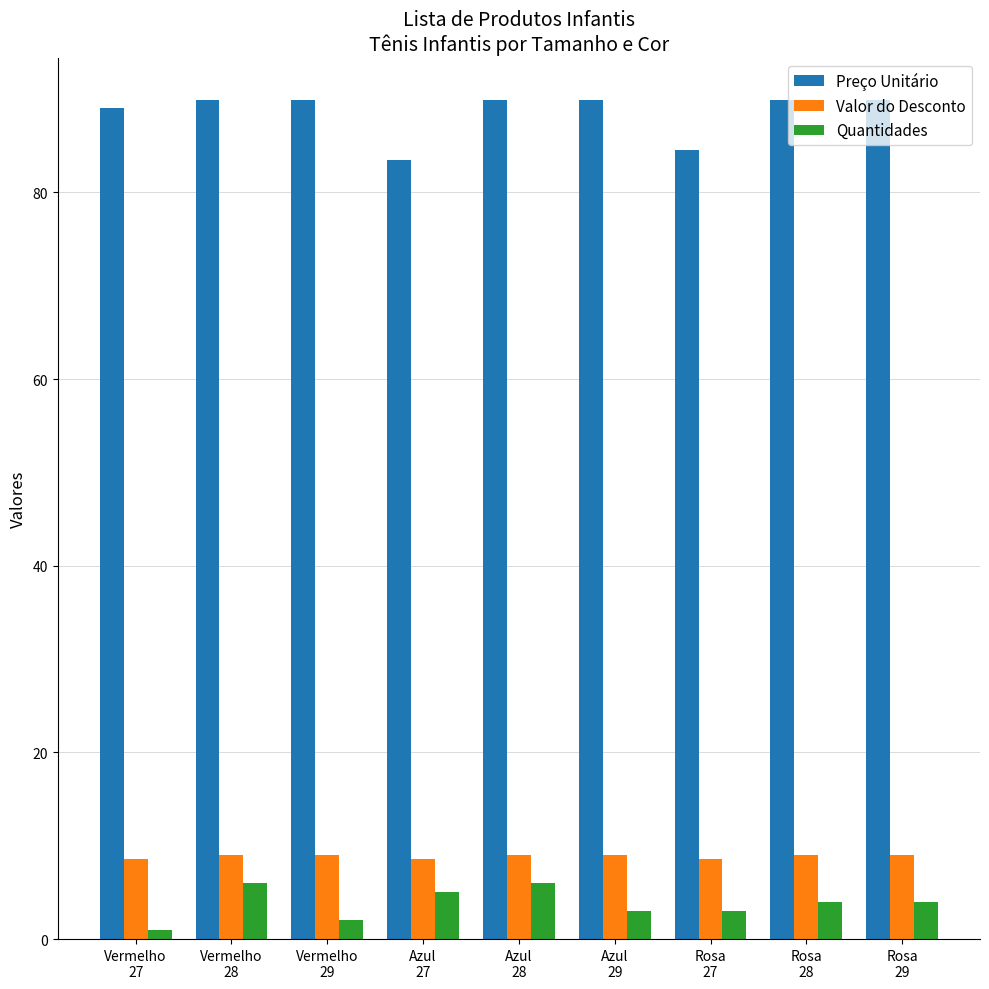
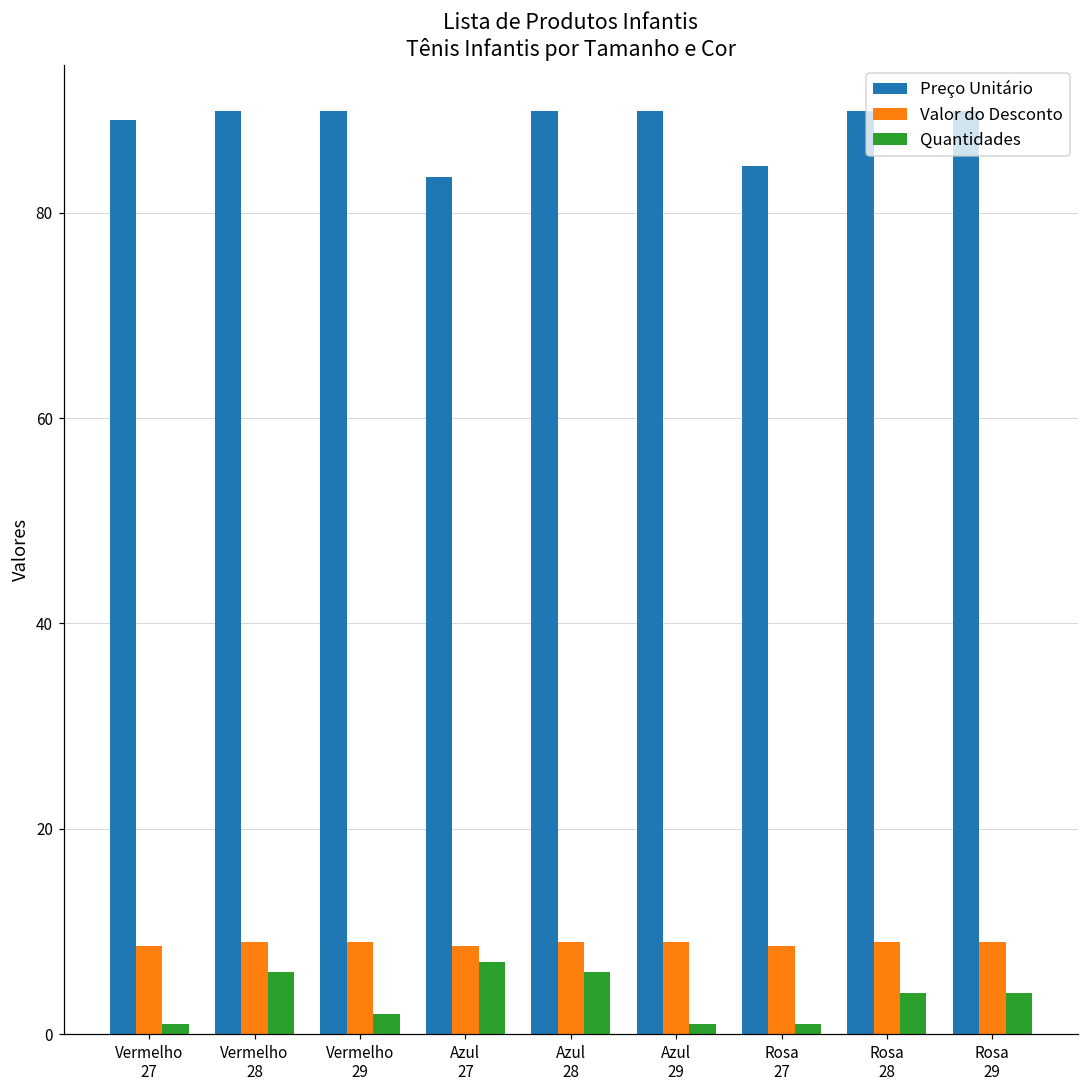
Quantidades, Azul 27: 5 -> 7
Quantidades, Azul 29: 3 -> 1
Quantidades, Rosa 27: 3 -> 1
